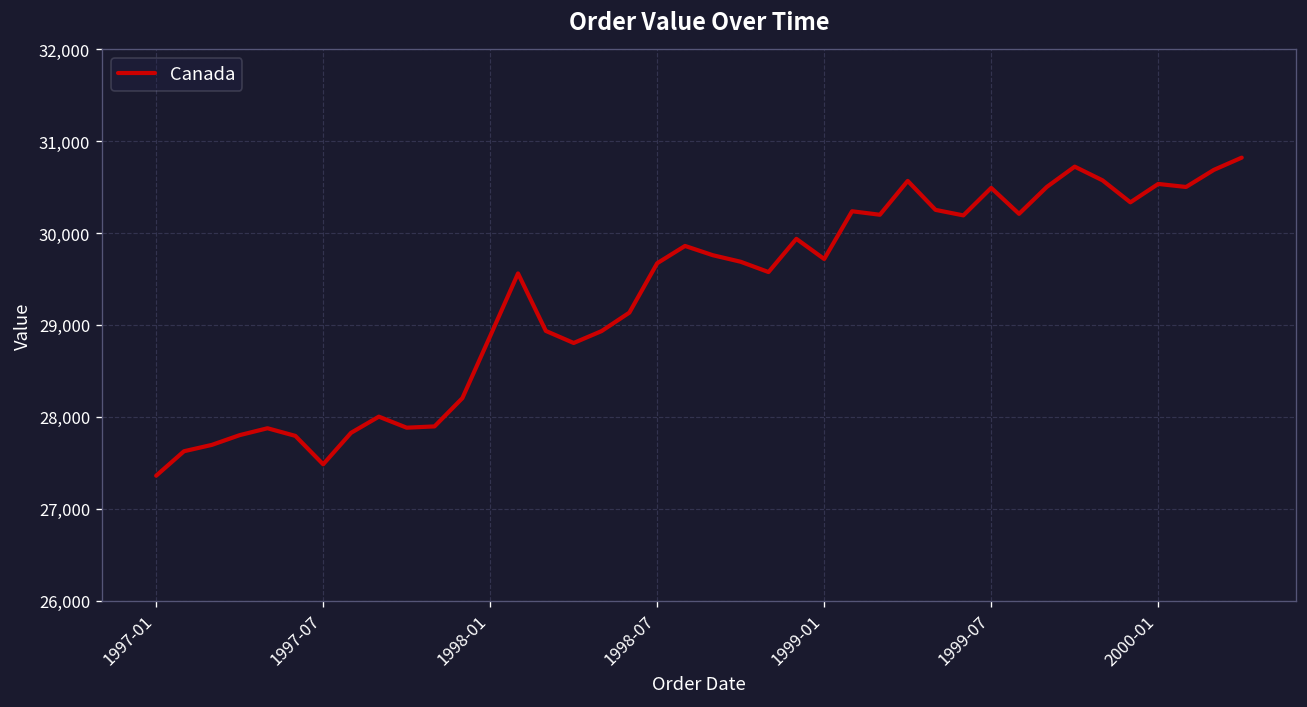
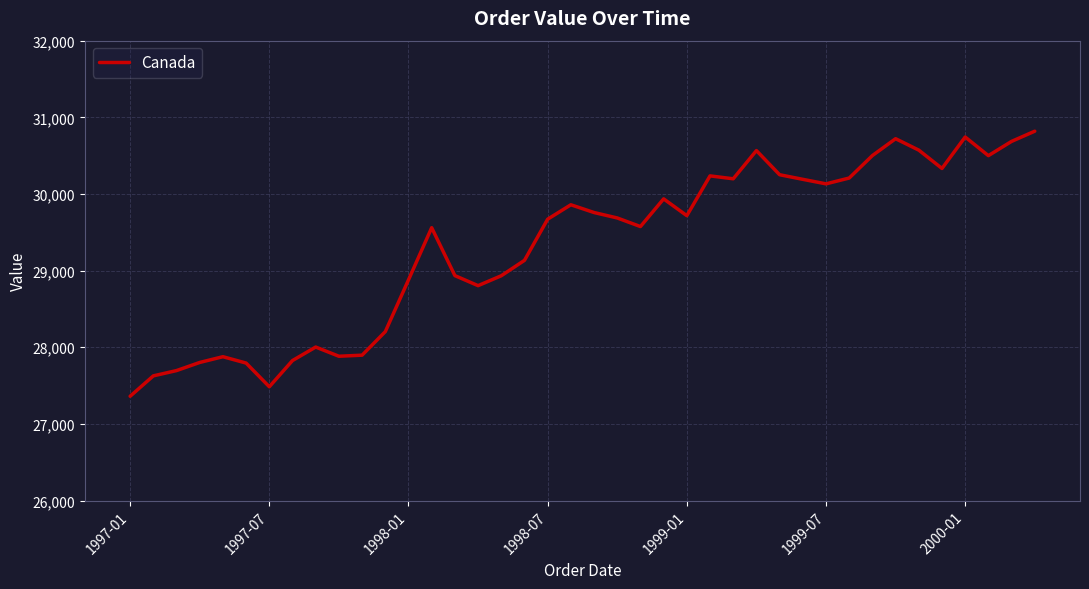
1999-07: 30,500 -> 30,100
2000-01: 30,500 -> 30,700
